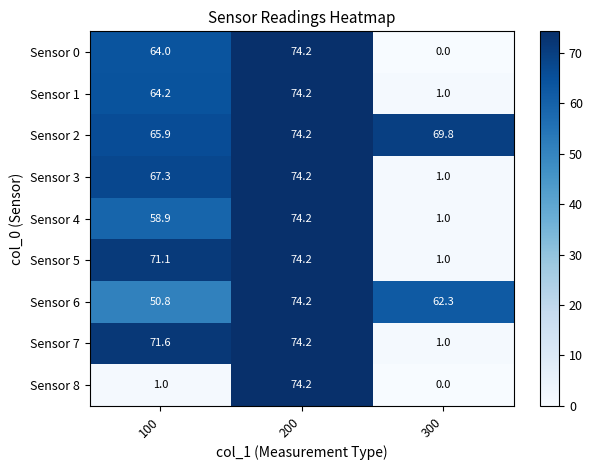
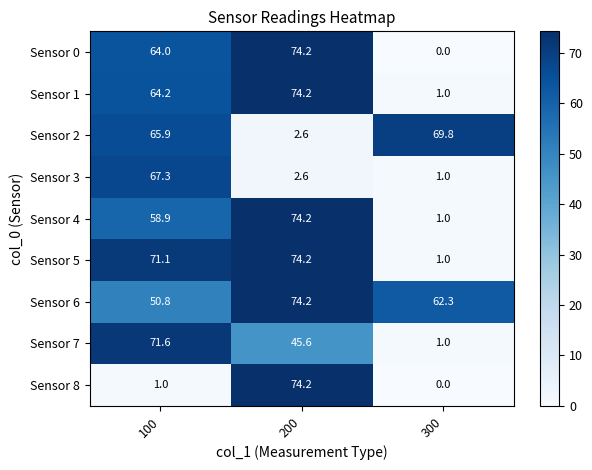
Sensor 2, 200: 74.2 -> 2.6
Sensor 3, 200: 74.2 -> 2.6
Sensor 7, 200: 74.2 -> 45.6
